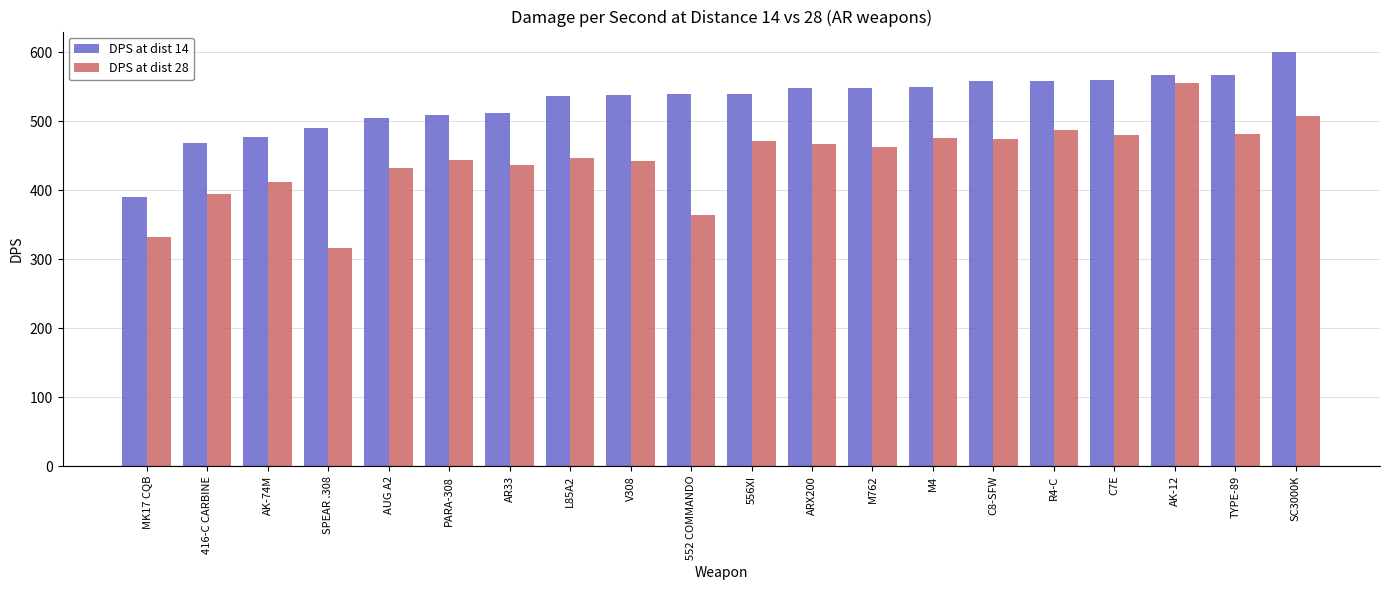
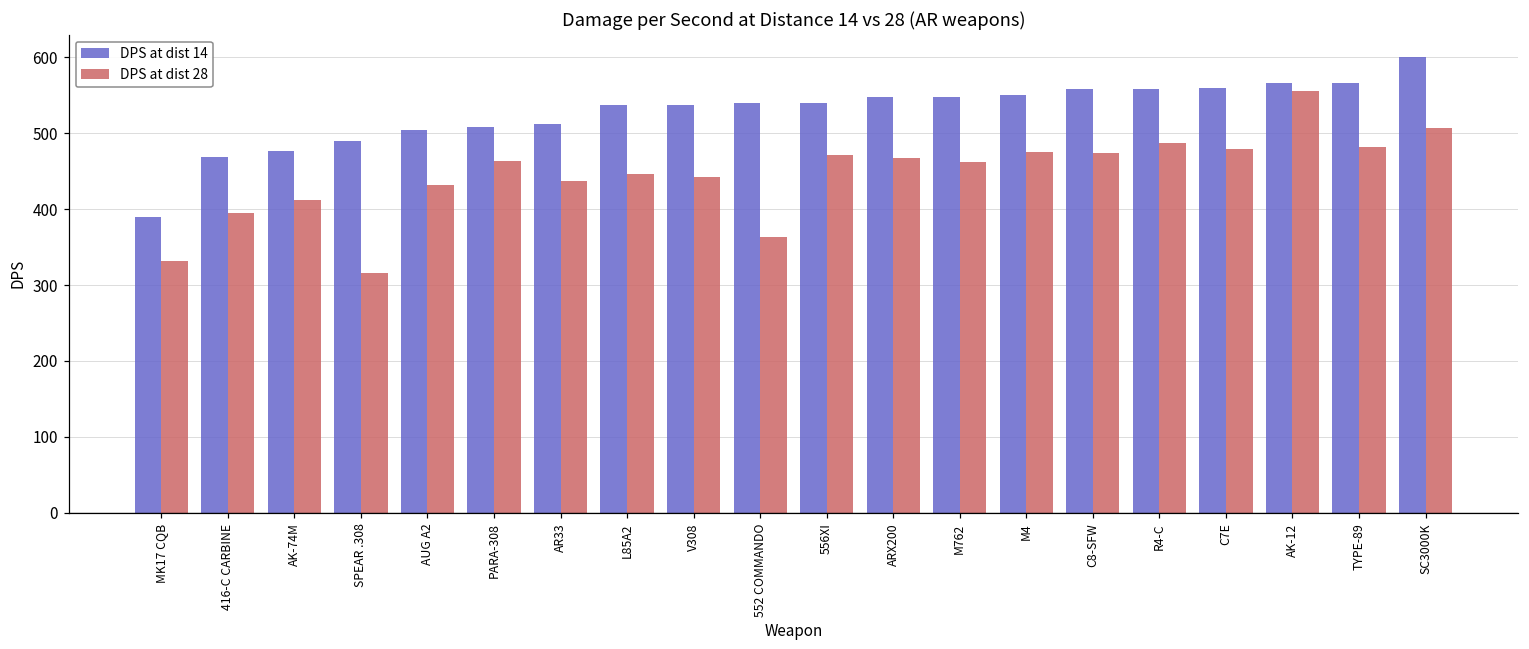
DPS at dist 28, PARA-308: 440 -> 460
